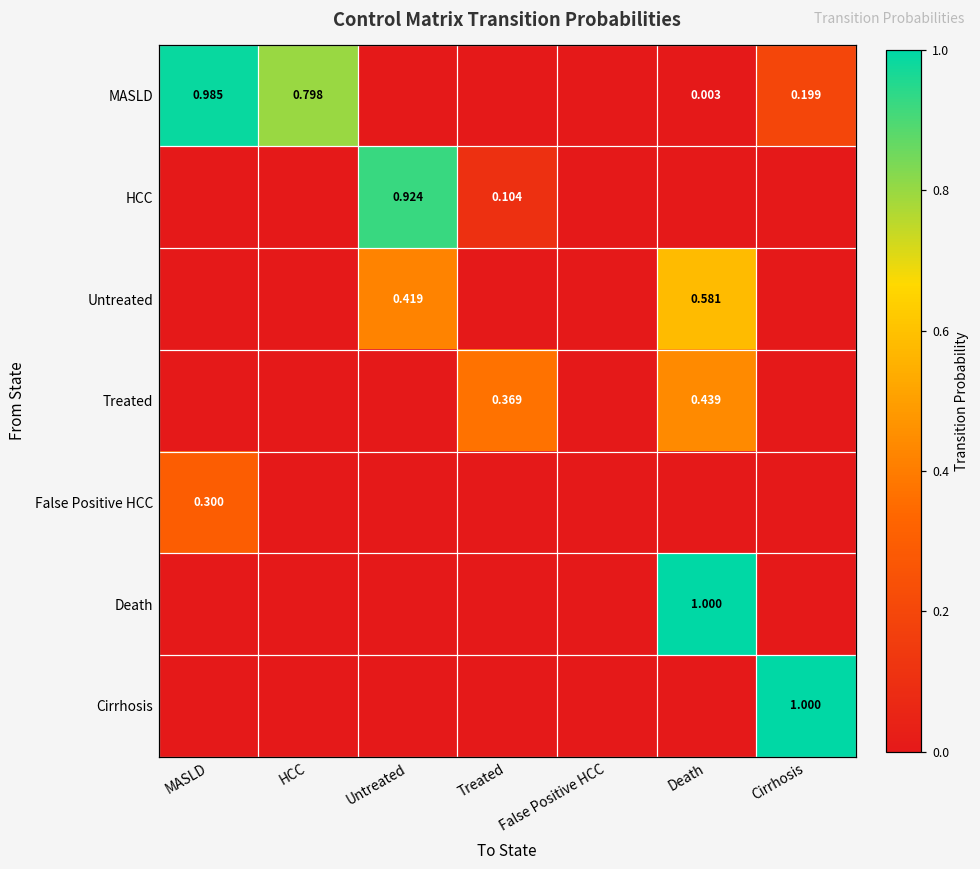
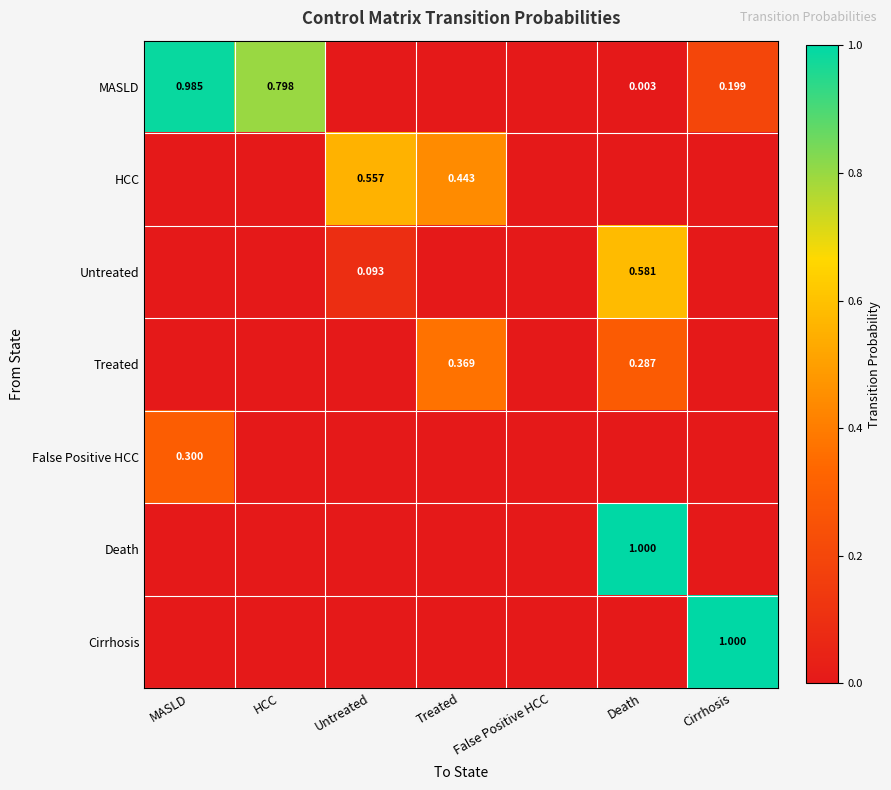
HCC, Untreated: 0.924 -> 0.557
HCC, Treated: 0.104 -> 0.443
Untreated, Untreated: 0.419 -> 0.093
Treated, Death: 0.439 -> 0.287
